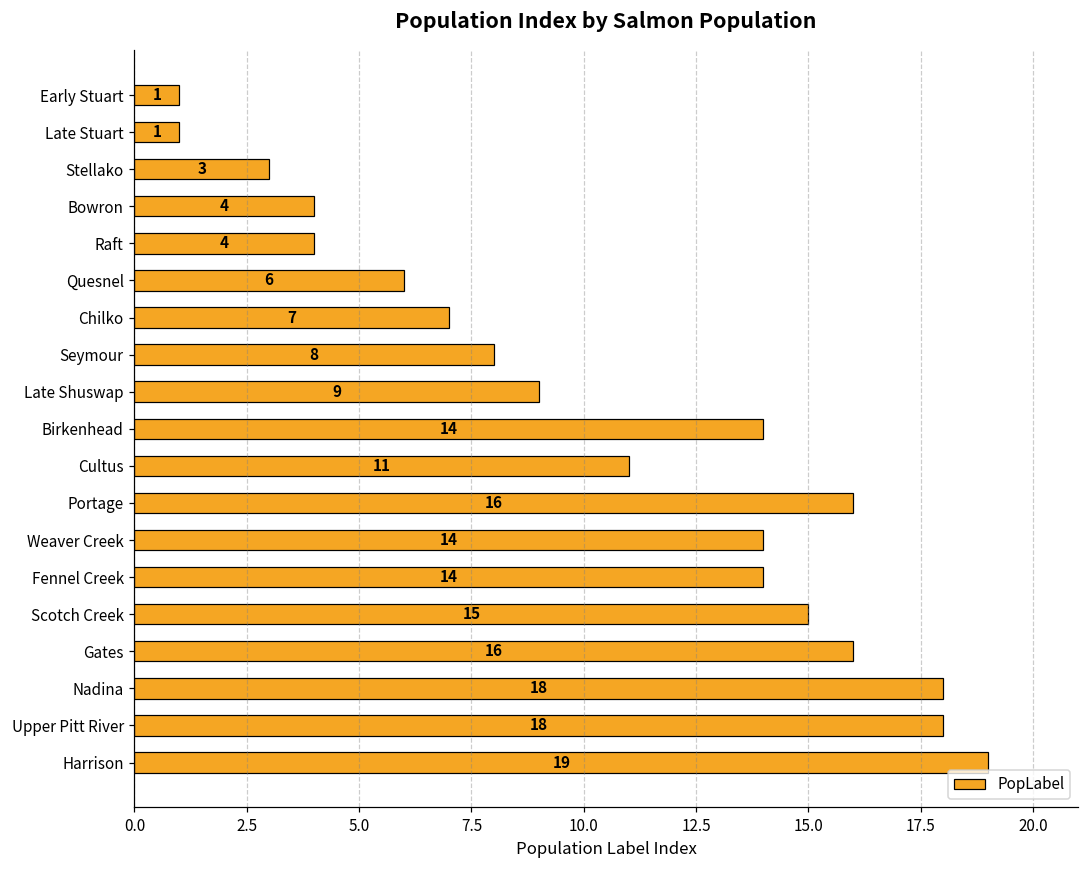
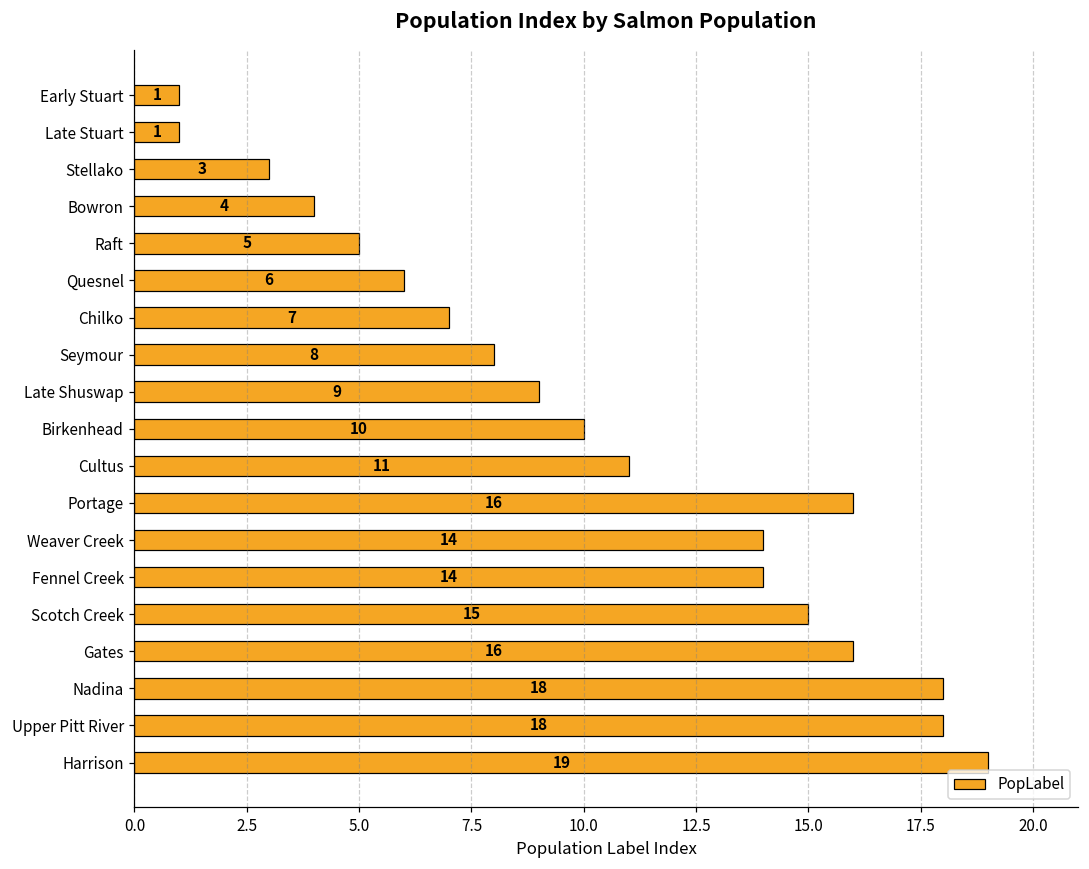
Raft: 4 -> 5
Birkenhead: 14 -> 10
